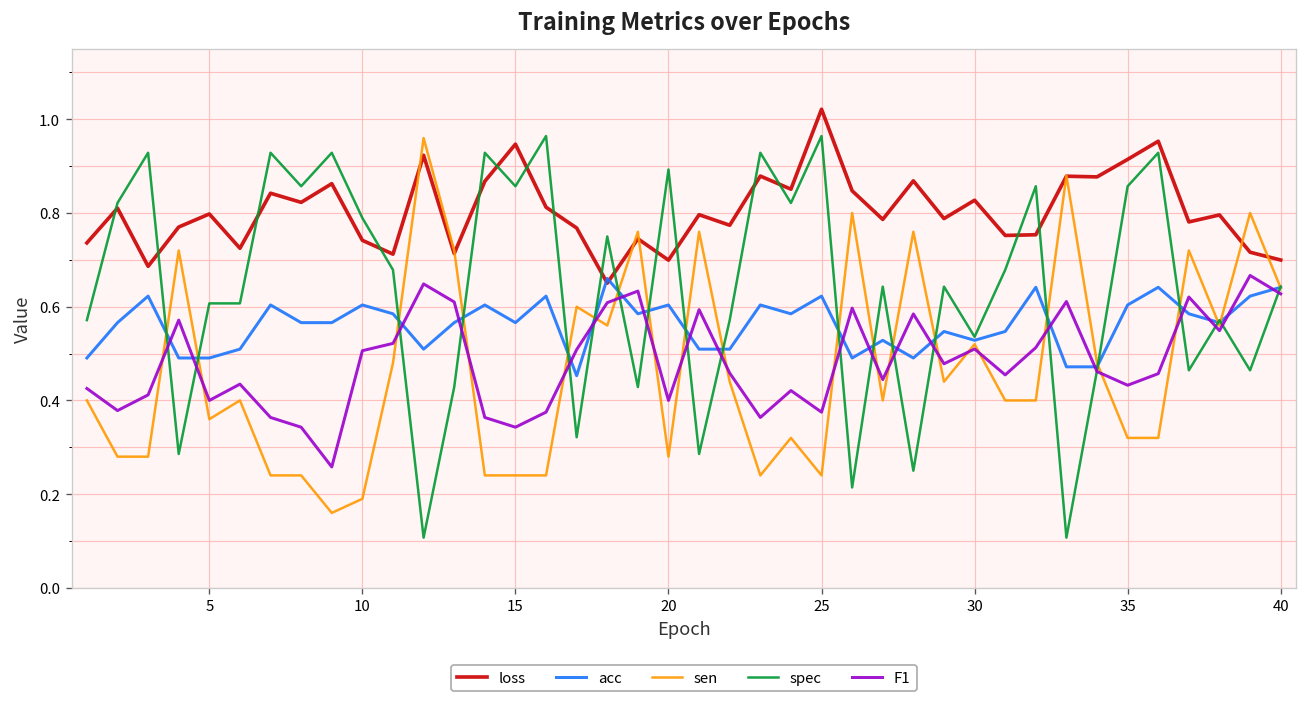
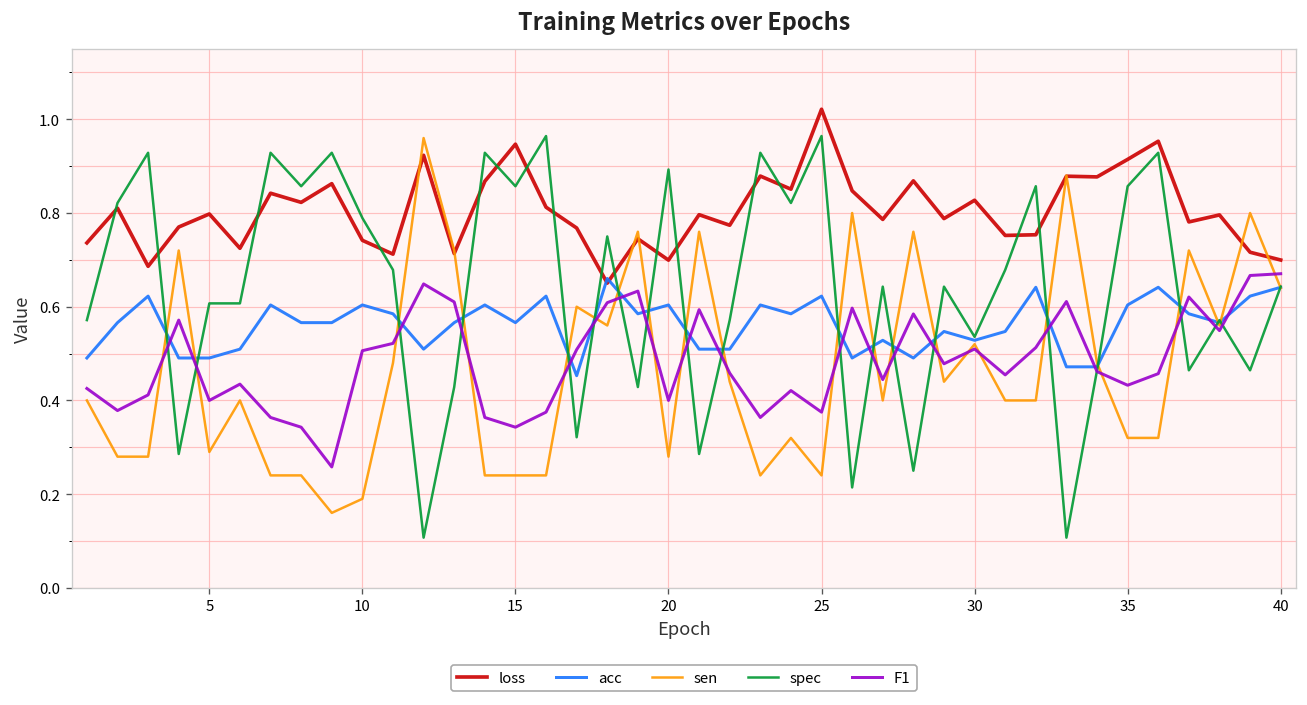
sen, 5: 0.36 -> 0.29
F1, 40: 0.63 -> 0.67
